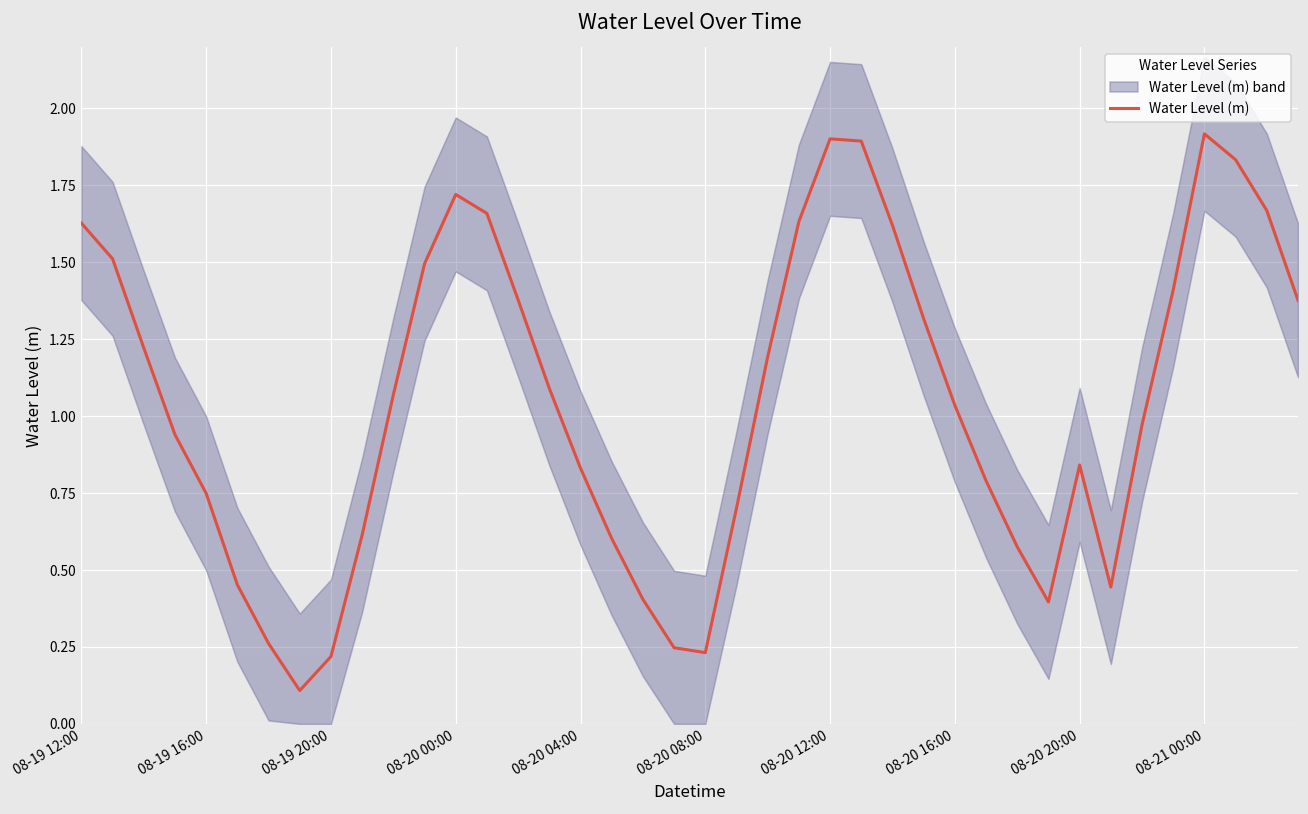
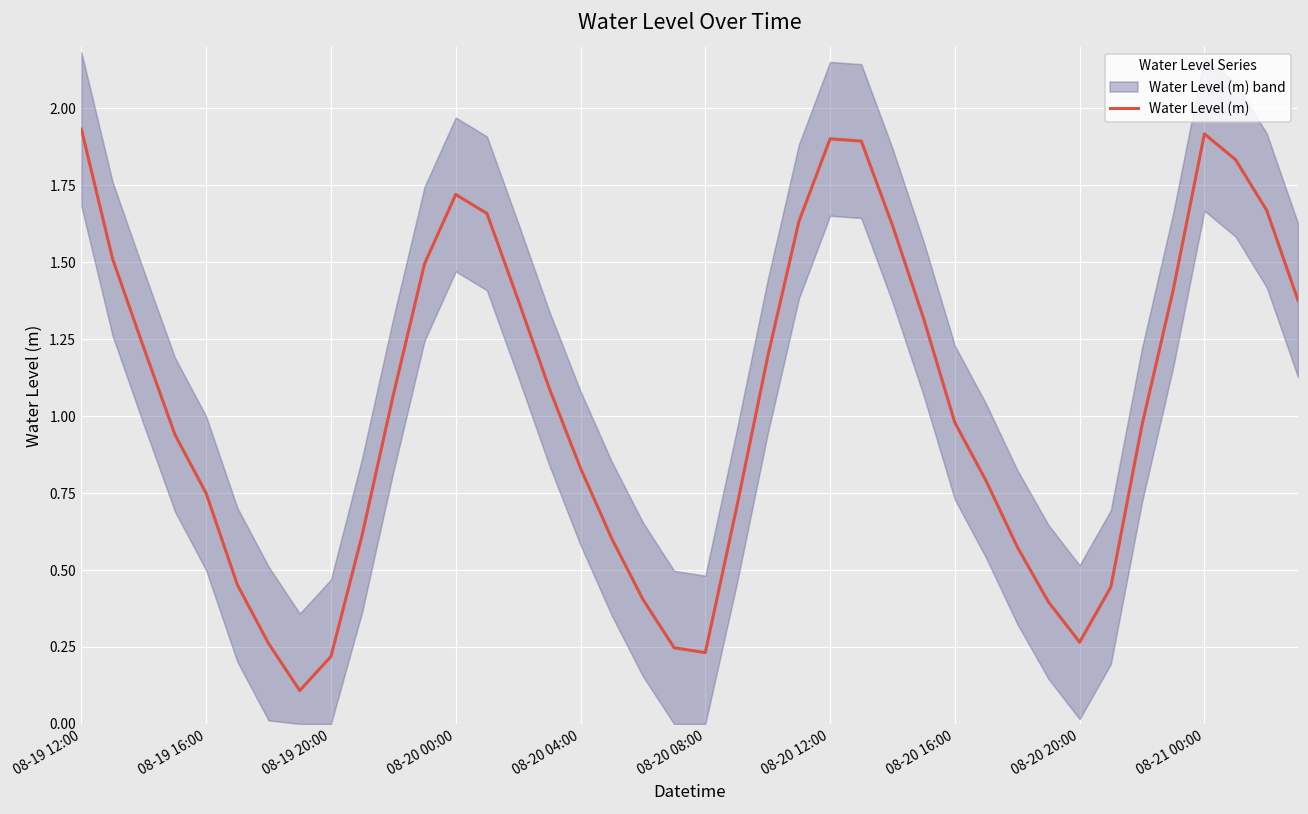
Water Level (m), 08-19 12:00: 1.63 -> 1.93
Water Level (m), 08-20 16:00: 1.04 -> 0.98
Water Level (m), 08-20 20:00: 0.84 -> 0.27
